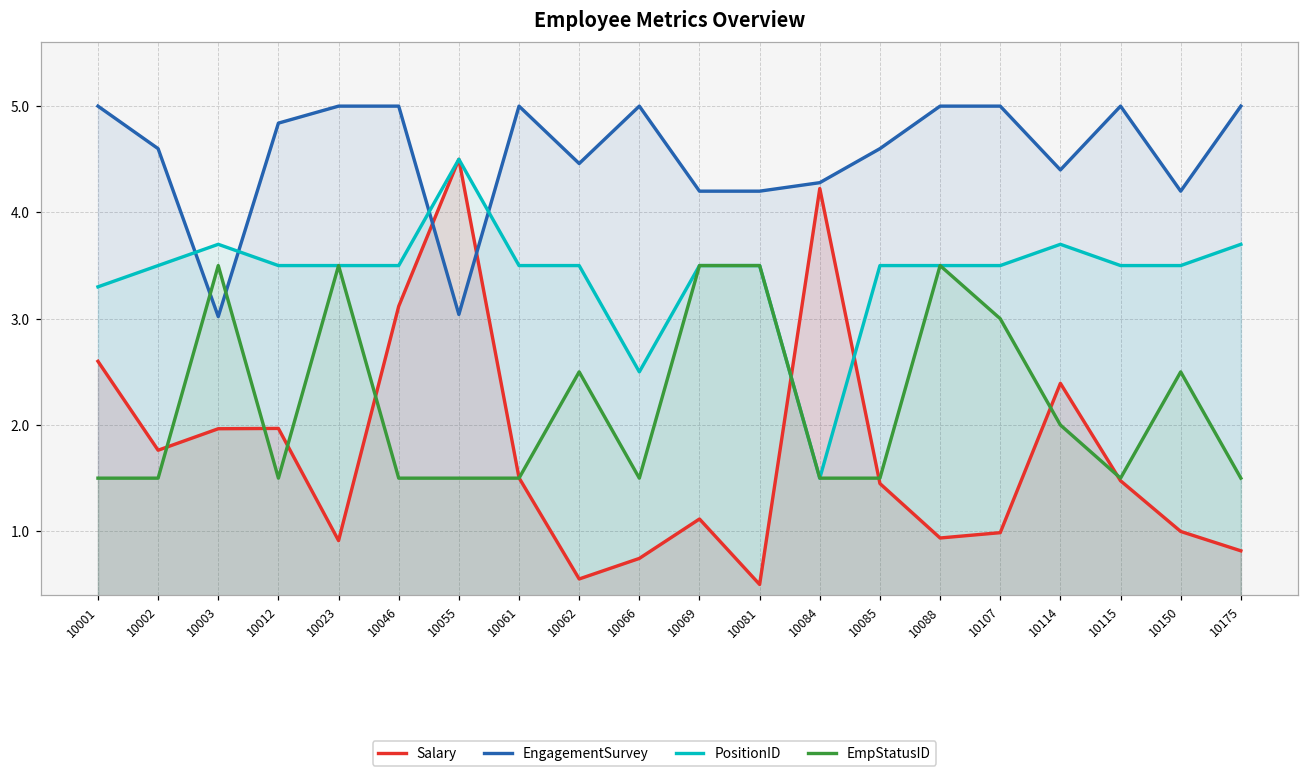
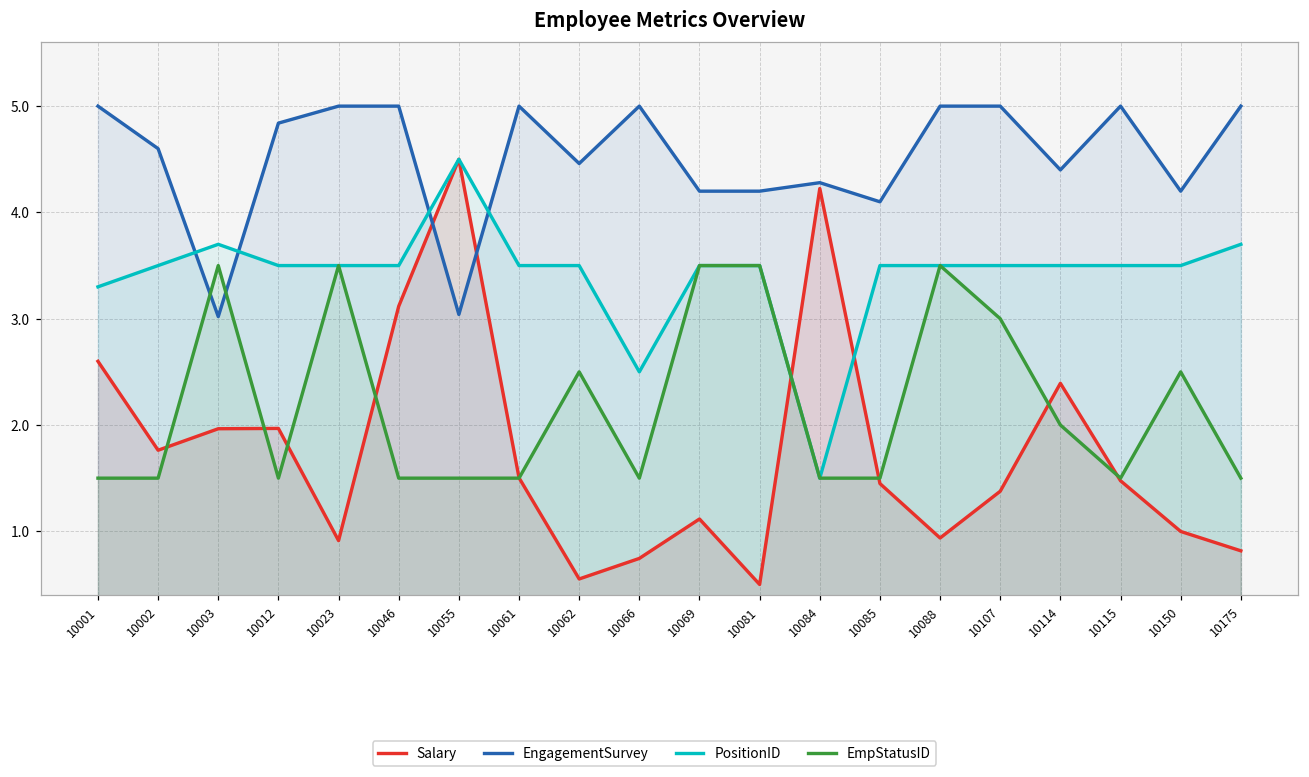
EngagementSurvey, 10085: 4.6 -> 4.1
Salary, 10107: 1.0 -> 1.4
PositionID, 10114: 3.7 -> 3.5
